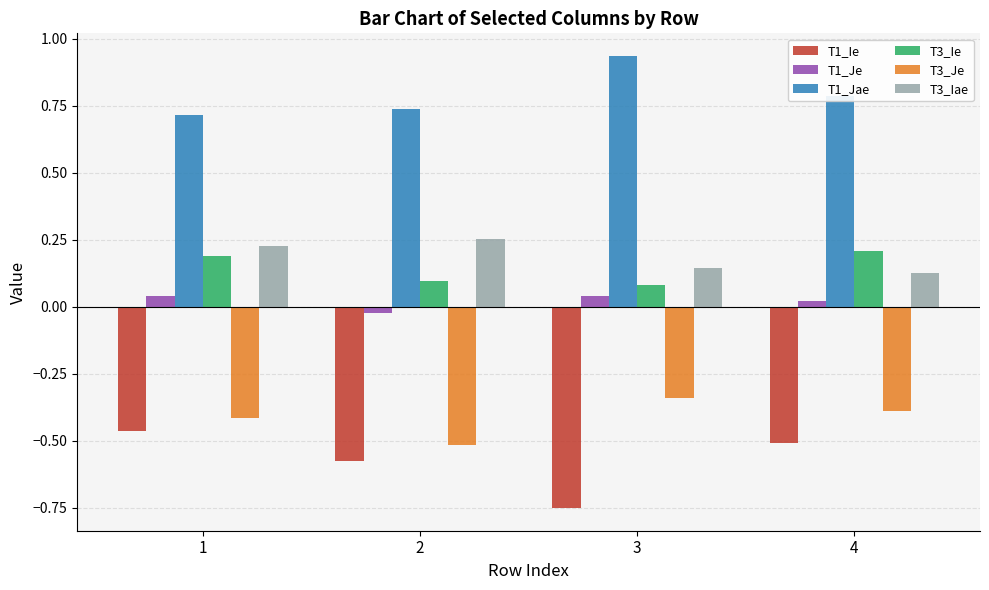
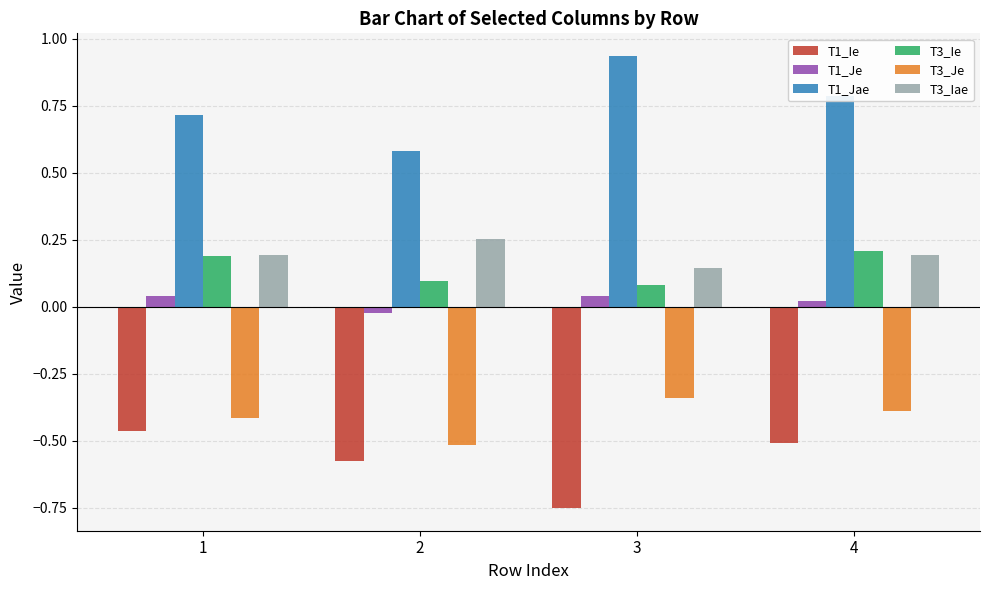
T3_Iae, 1: 0.23 -> 0.19
T1_Jae, 2: 0.74 -> 0.58
T3_Iae, 4: 0.13 -> 0.19
